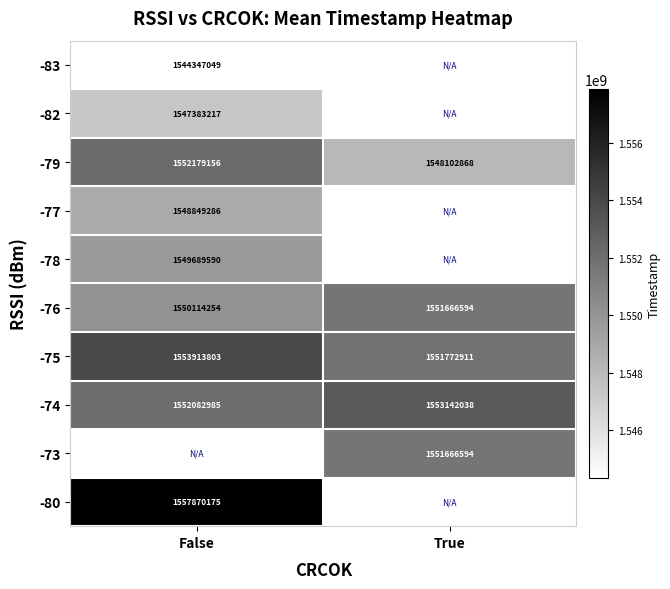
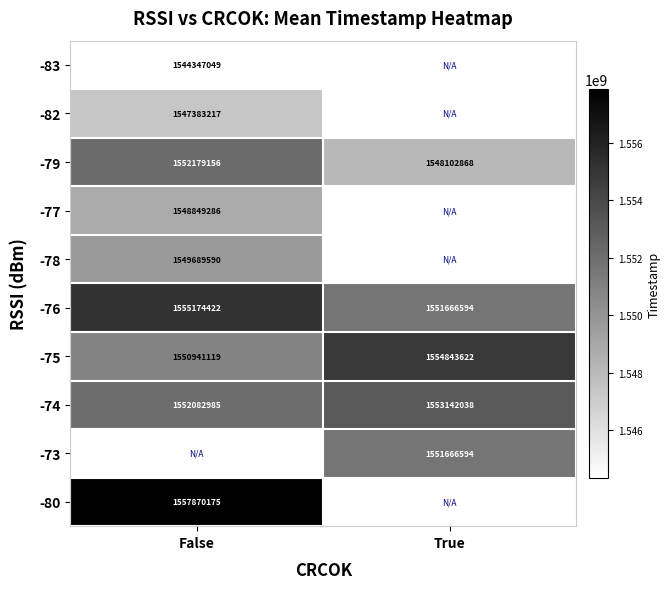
-76, False: 1550114254 -> 1555174422
-75, False: 1553913803 -> 1550941119
-75, True: 1551772911 -> 1554843622
